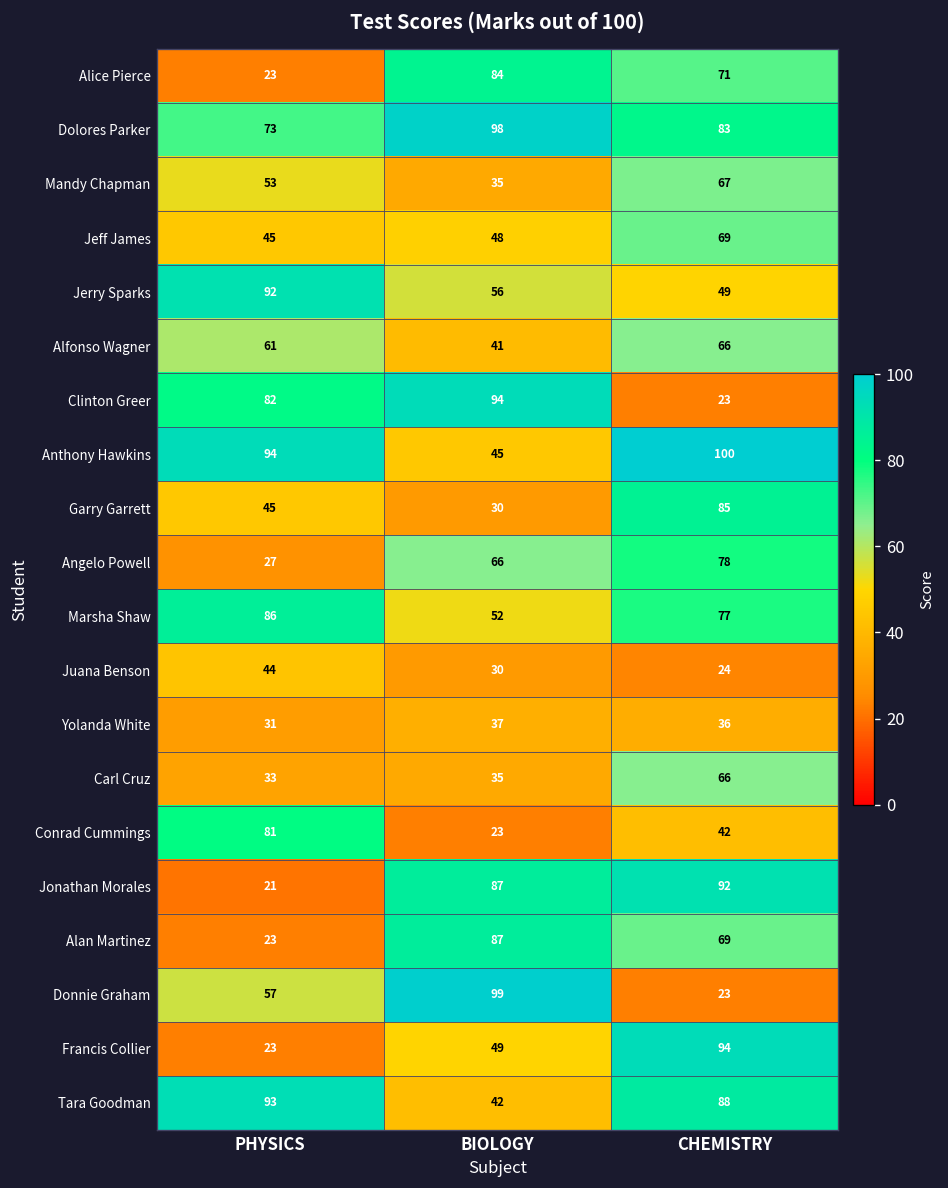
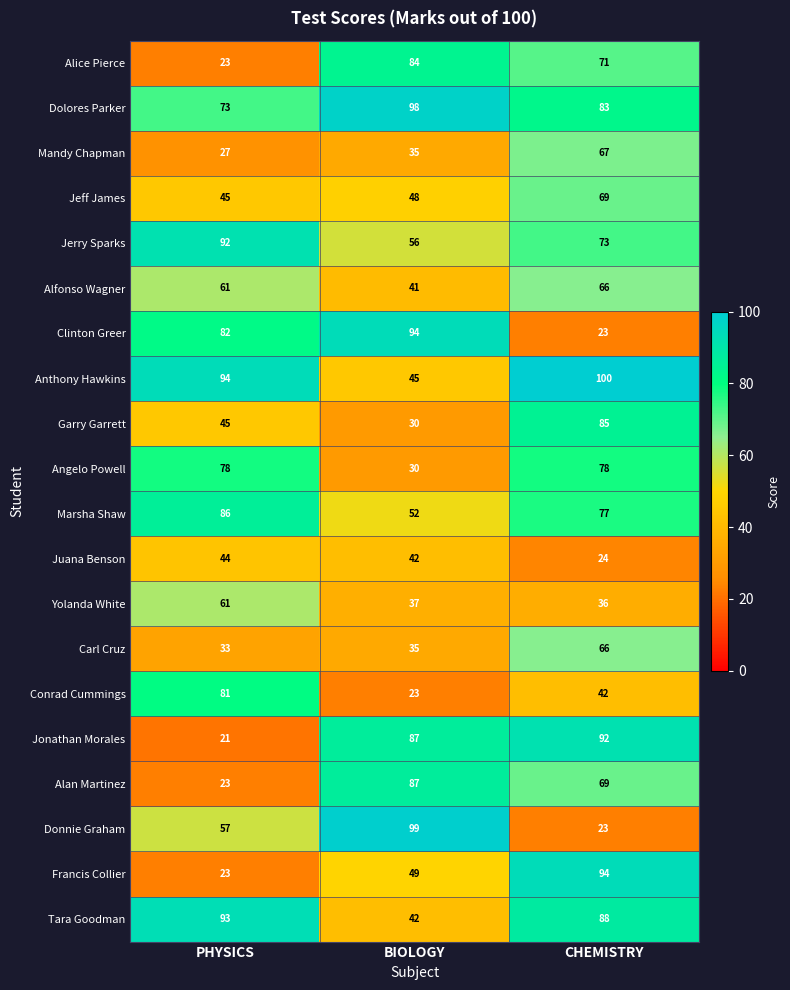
Mandy Chapman, PHYSICS: 53 -> 27
Jerry Sparks, CHEMISTRY: 49 -> 73
Angelo Powell, PHYSICS: 27 -> 78
Angelo Powell, BIOLOGY: 66 -> 30
Juana Benson, BIOLOGY: 30 -> 42
Yolanda White, PHYSICS: 31 -> 61
